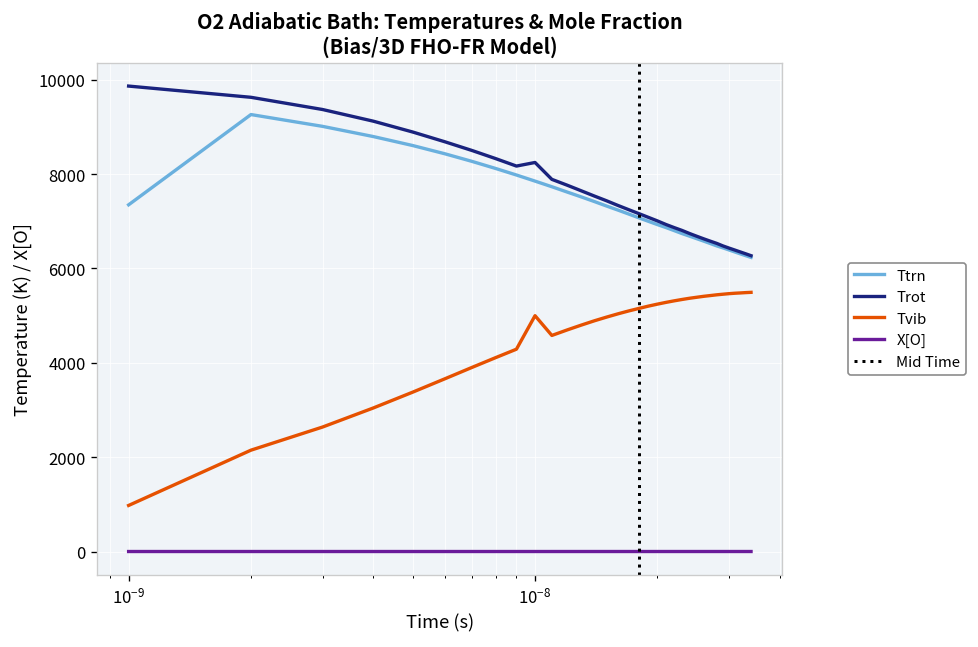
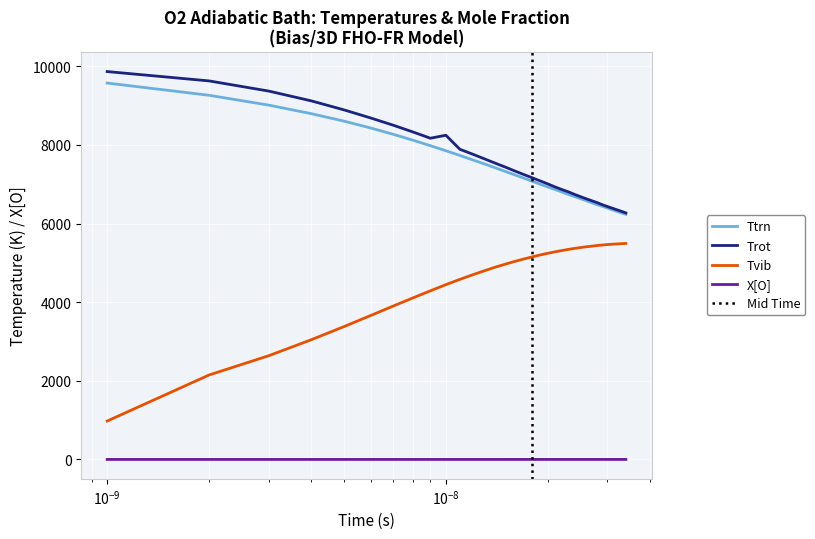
Ttrn, 10^-9: 7300 -> 9600
Tvib, 10^-8: 5000 -> 4400
